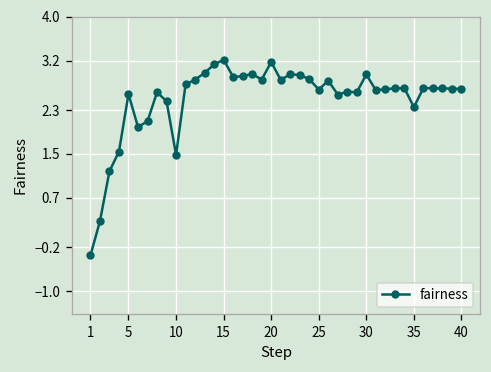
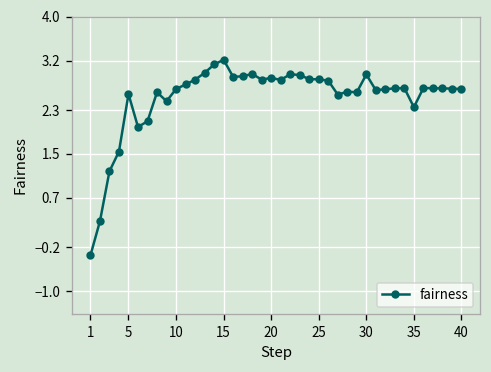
10: 1.5 -> 2.7
20: 3.2 -> 2.9
25: 2.7 -> 2.9
